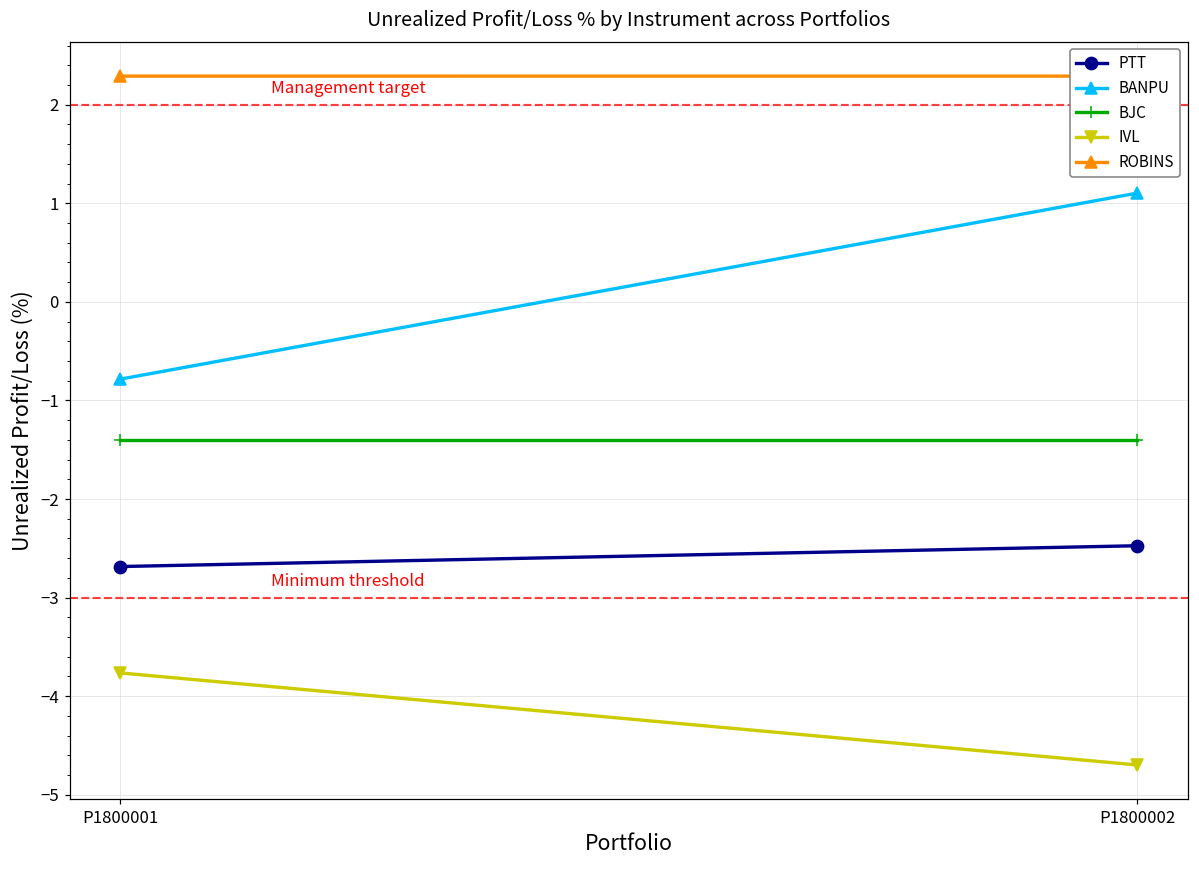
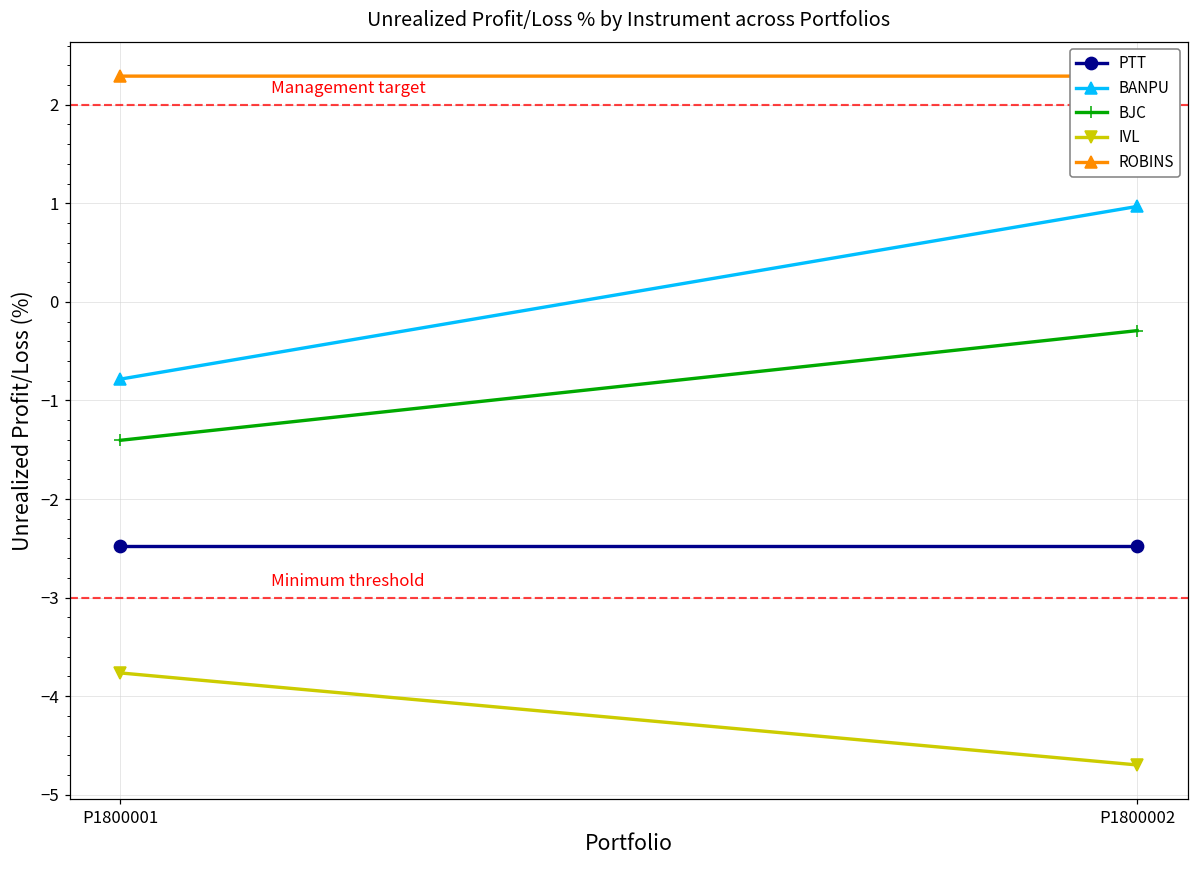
PTT, P1800001: -2.7 -> -2.5
BANPU, P1800002: 1.1 -> 1.0
BJC, P1800002: -1.4 -> -0.3
